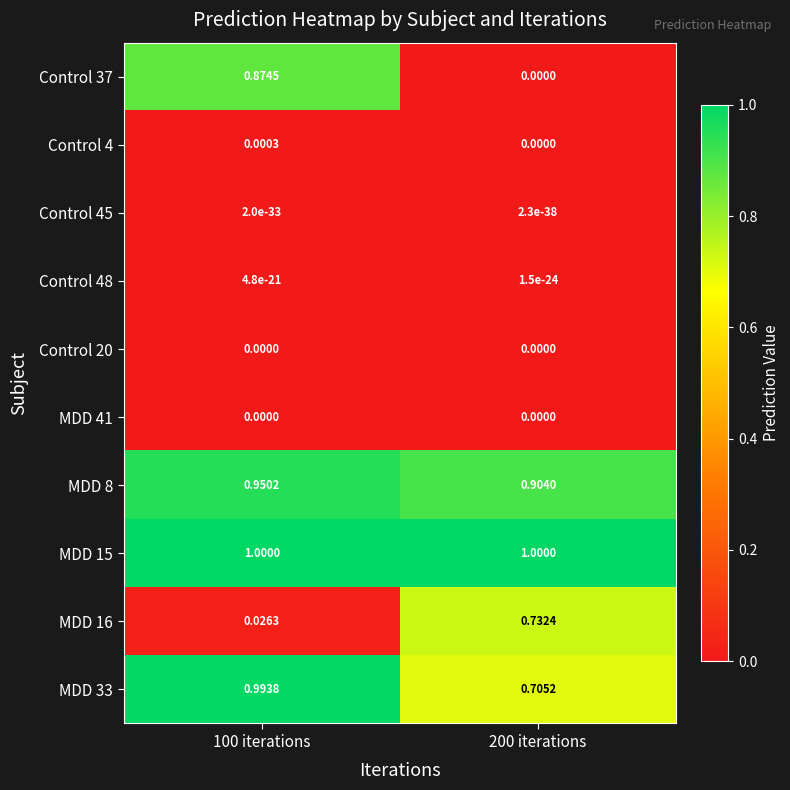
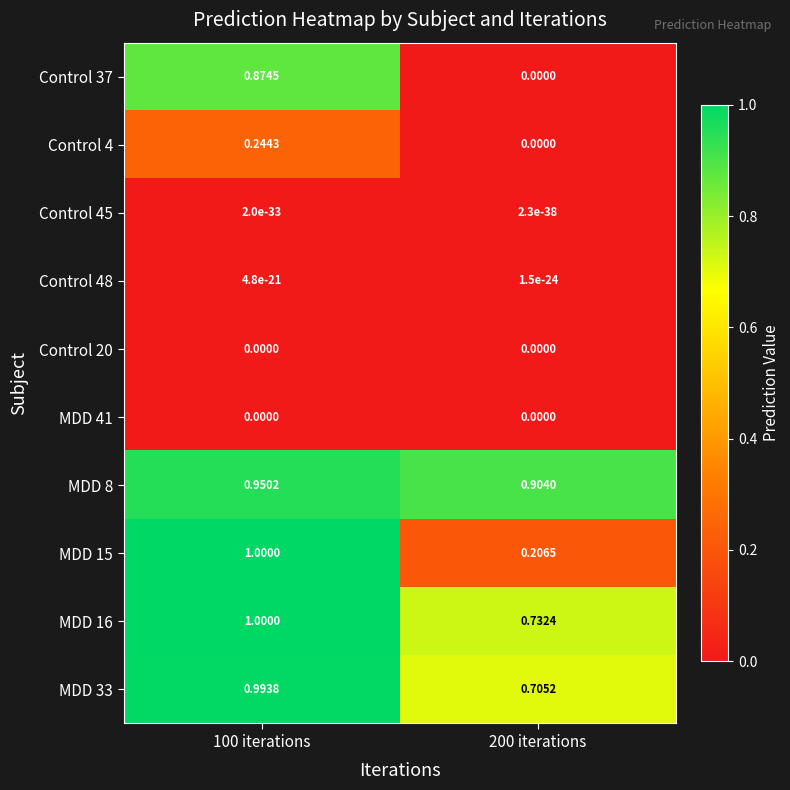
Control 4, 100 iterations: 0.0003 -> 0.2443
MDD 15, 200 iterations: 1.0000 -> 0.2065
MDD 16, 100 iterations: 0.0263 -> 1.0000
